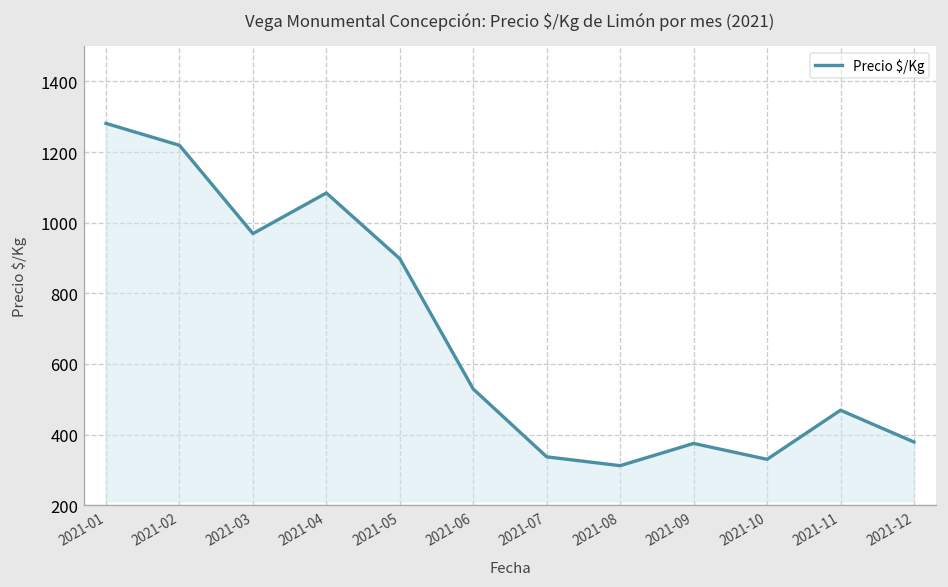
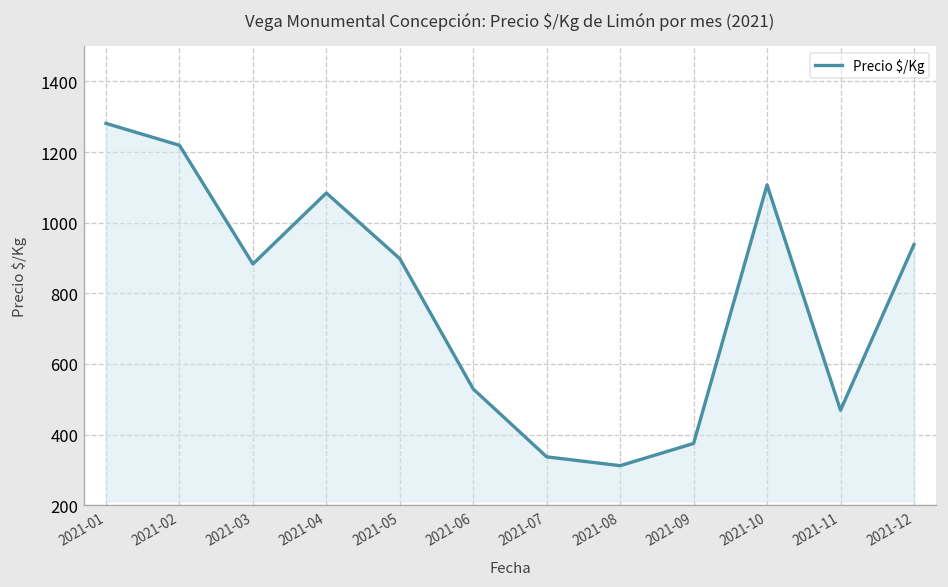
2021-03: 970 -> 880
2021-10: 330 -> 1110
2021-12: 380 -> 940
